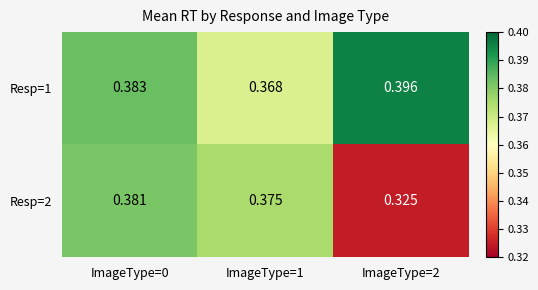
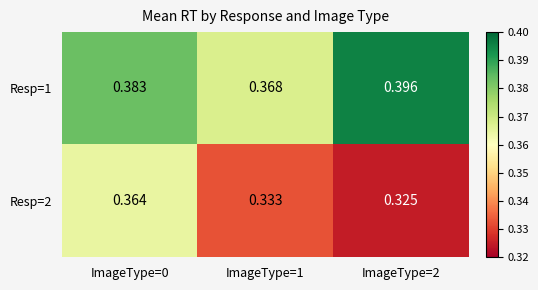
Resp=2, ImageType=0: 0.381 -> 0.364
Resp=2, ImageType=1: 0.375 -> 0.333
